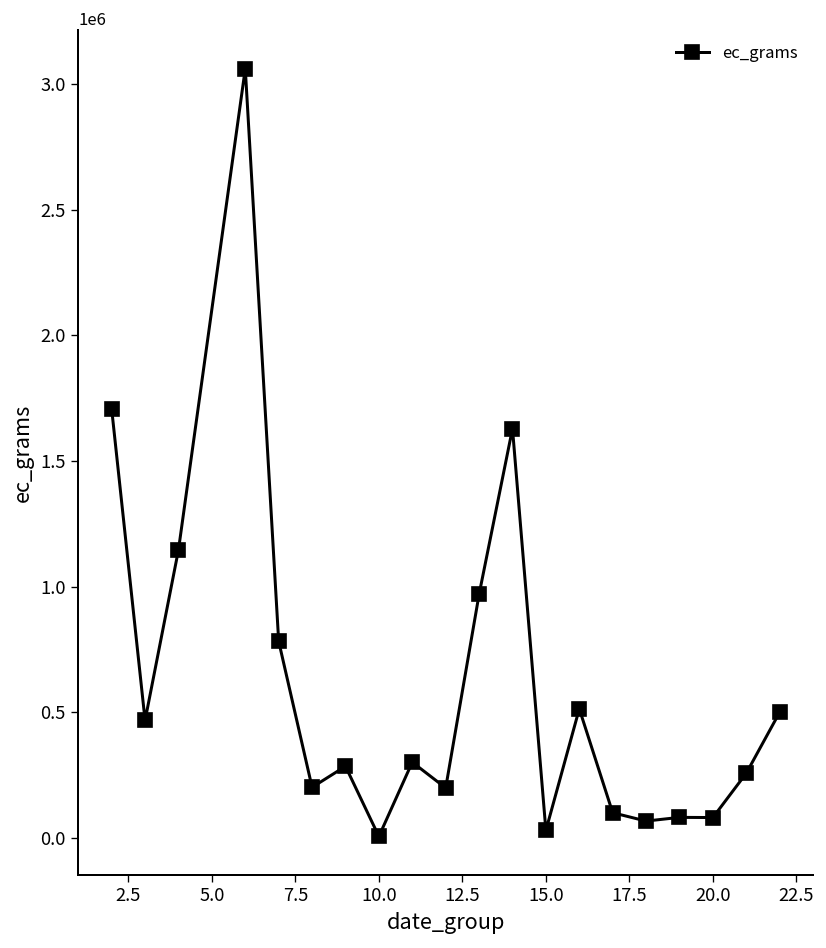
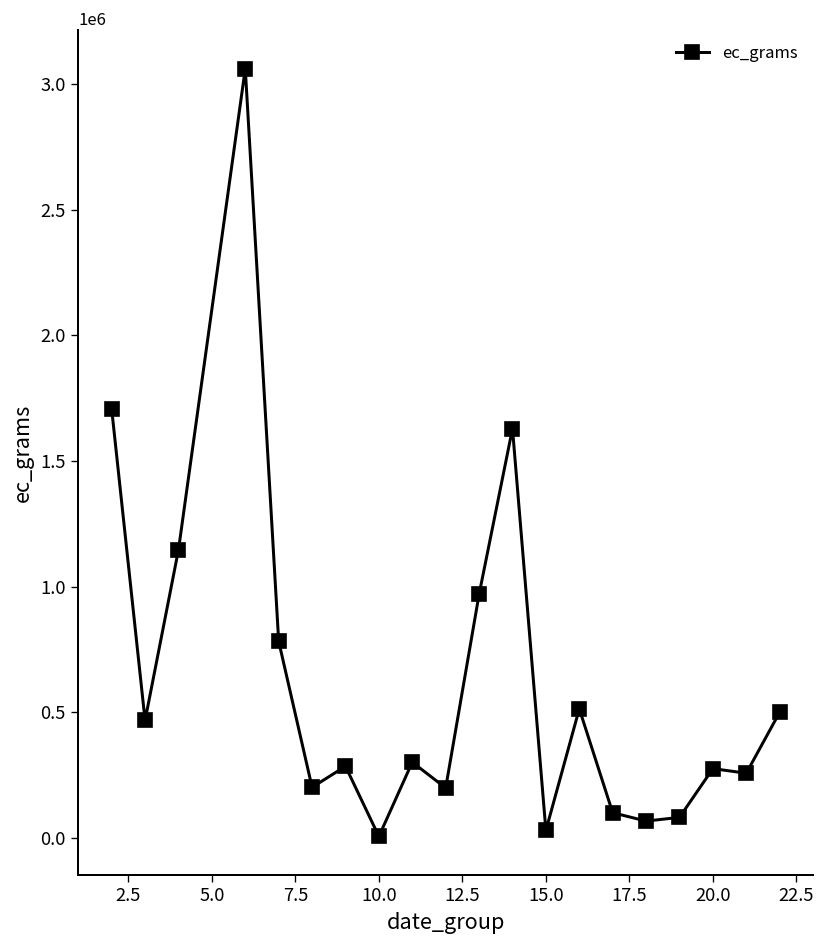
20.0: 80000 -> 280000
